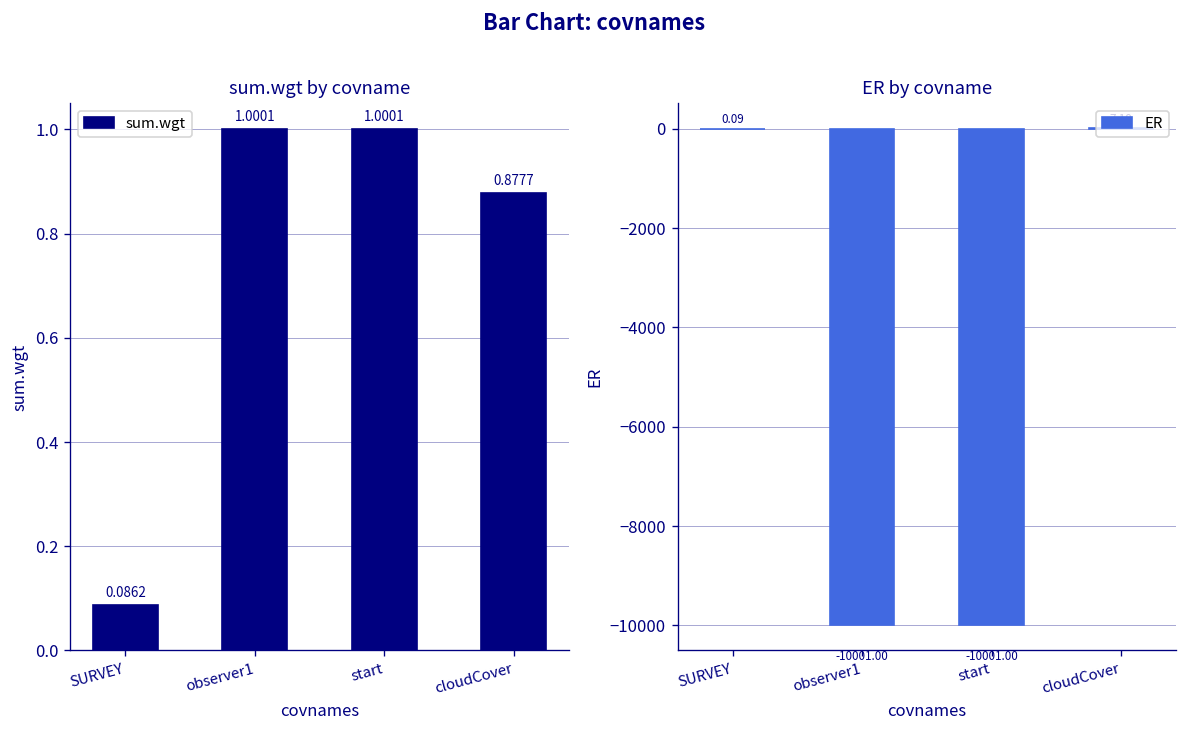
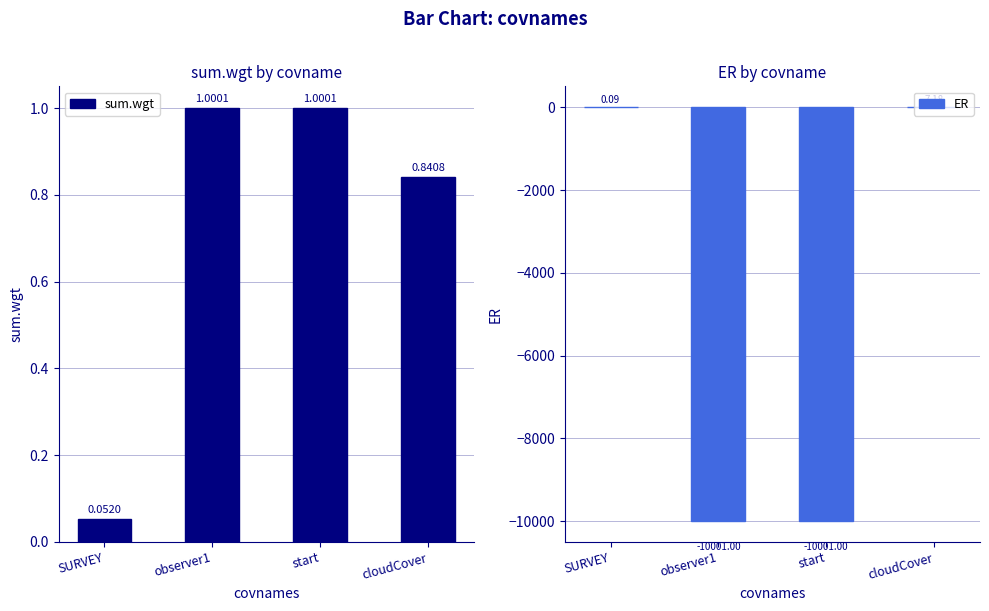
sum.wgt by covname, SURVEY: 0.0862 -> 0.0520
sum.wgt by covname, cloudCover: 0.8777 -> 0.8408
